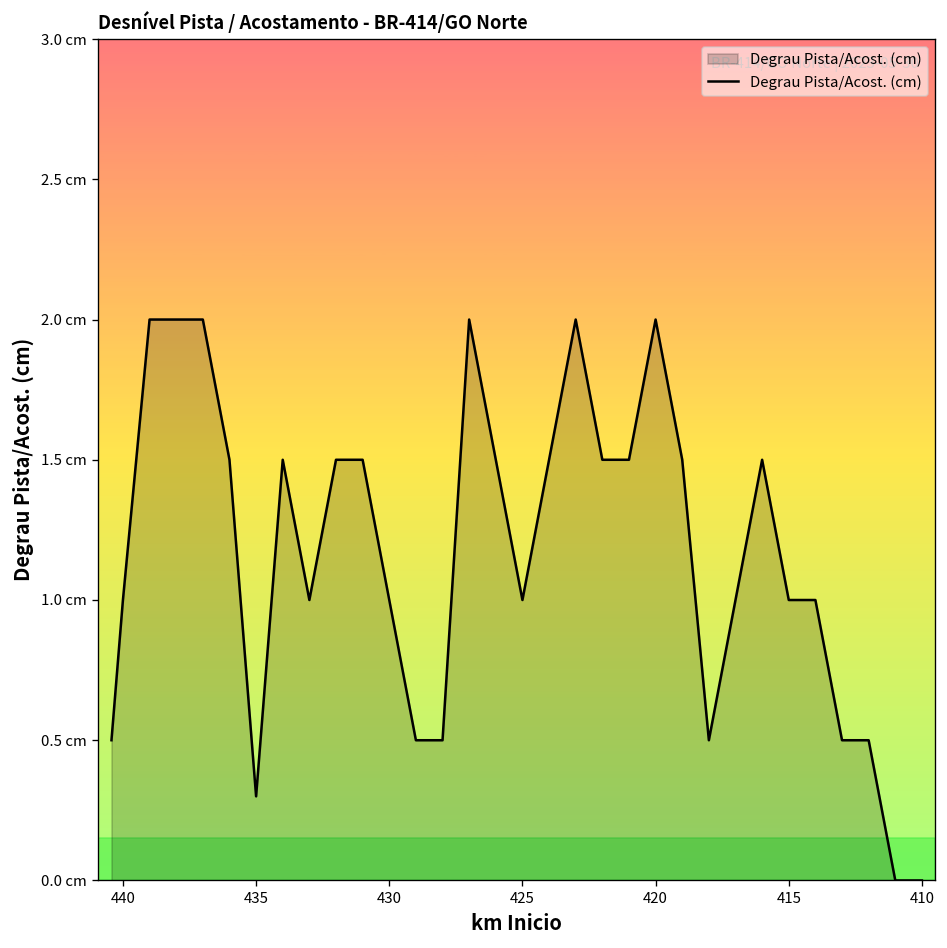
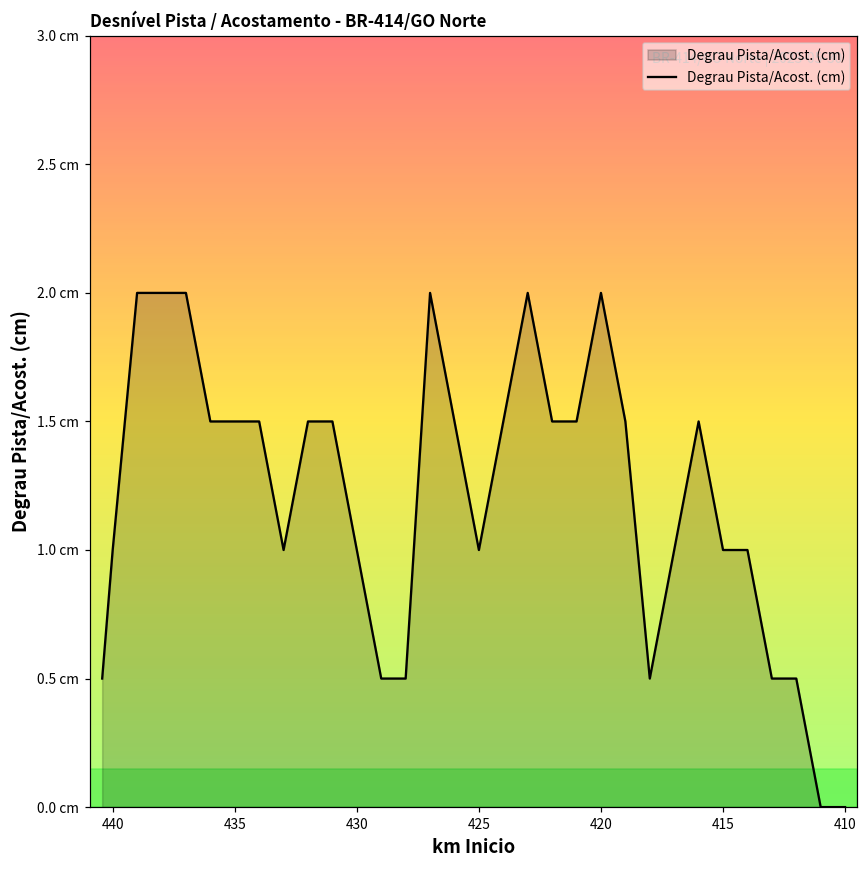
435: 0.3 cm -> 1.5 cm
